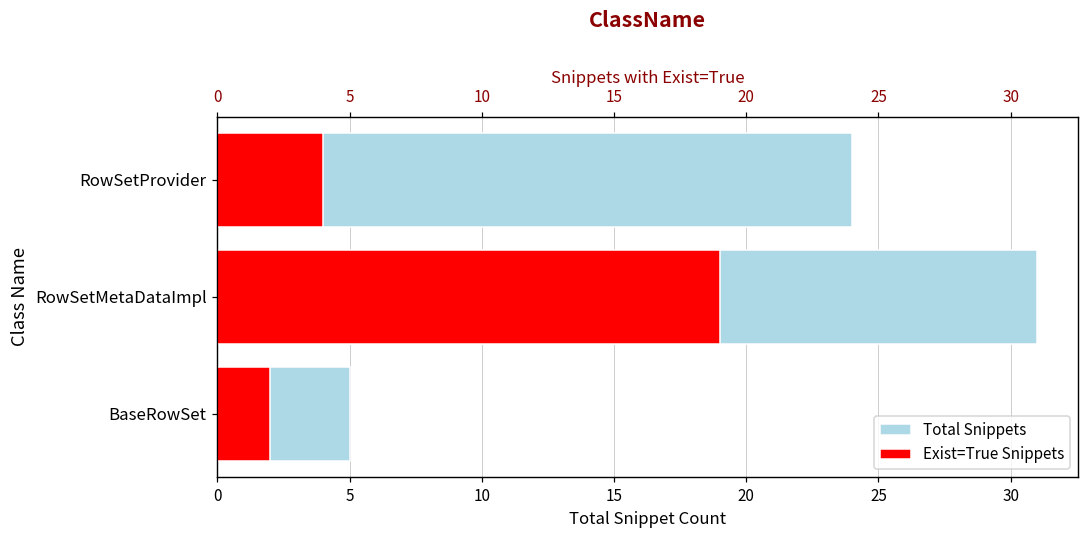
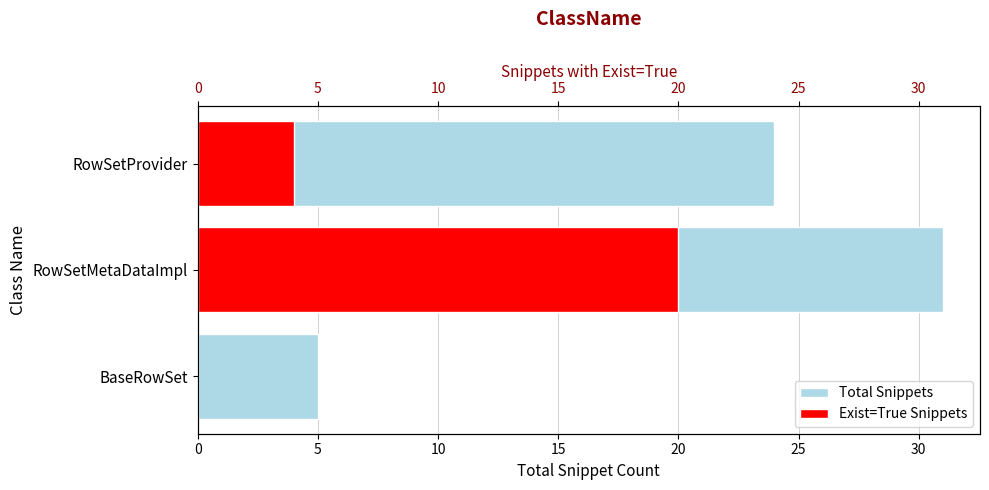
Exist=True Snippets, RowSetMetaDataImpl: 19 -> 20
Exist=True Snippets, BaseRowSet: 2 -> 0
